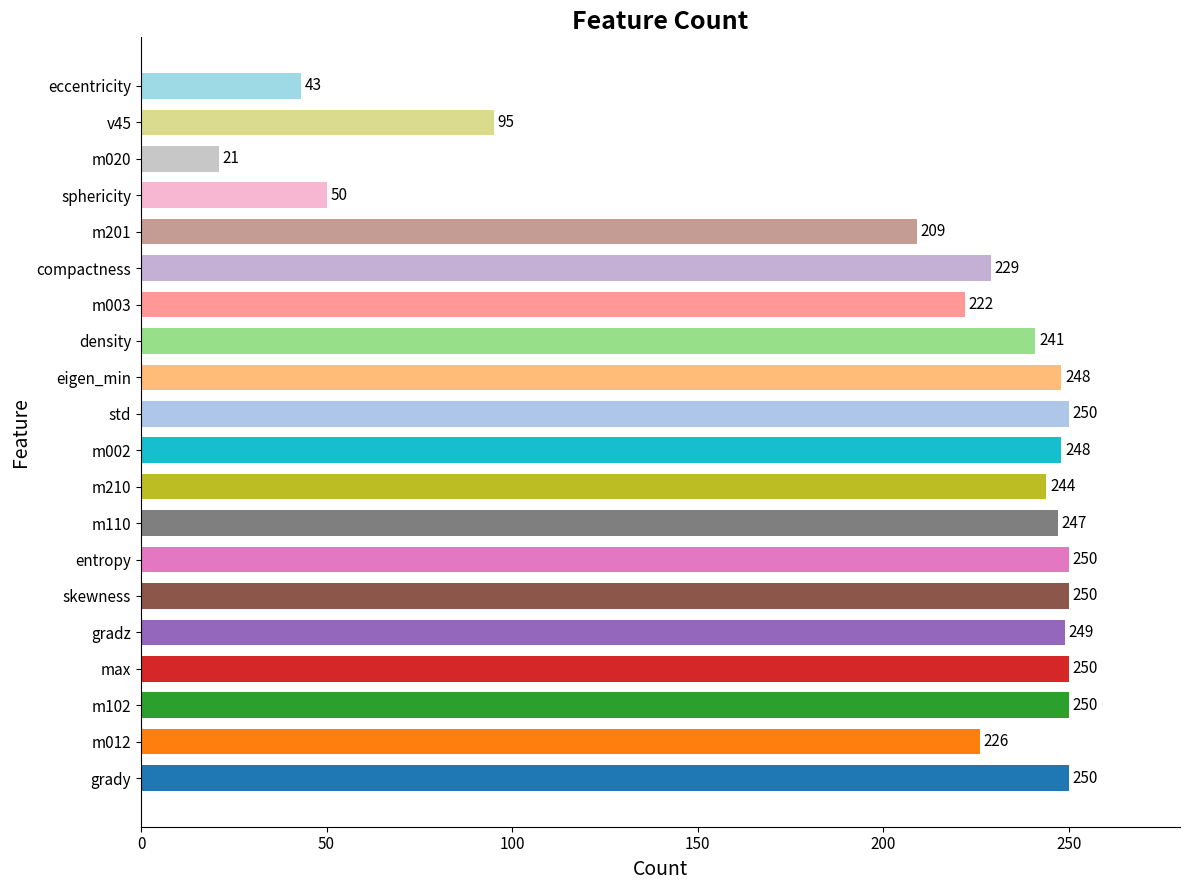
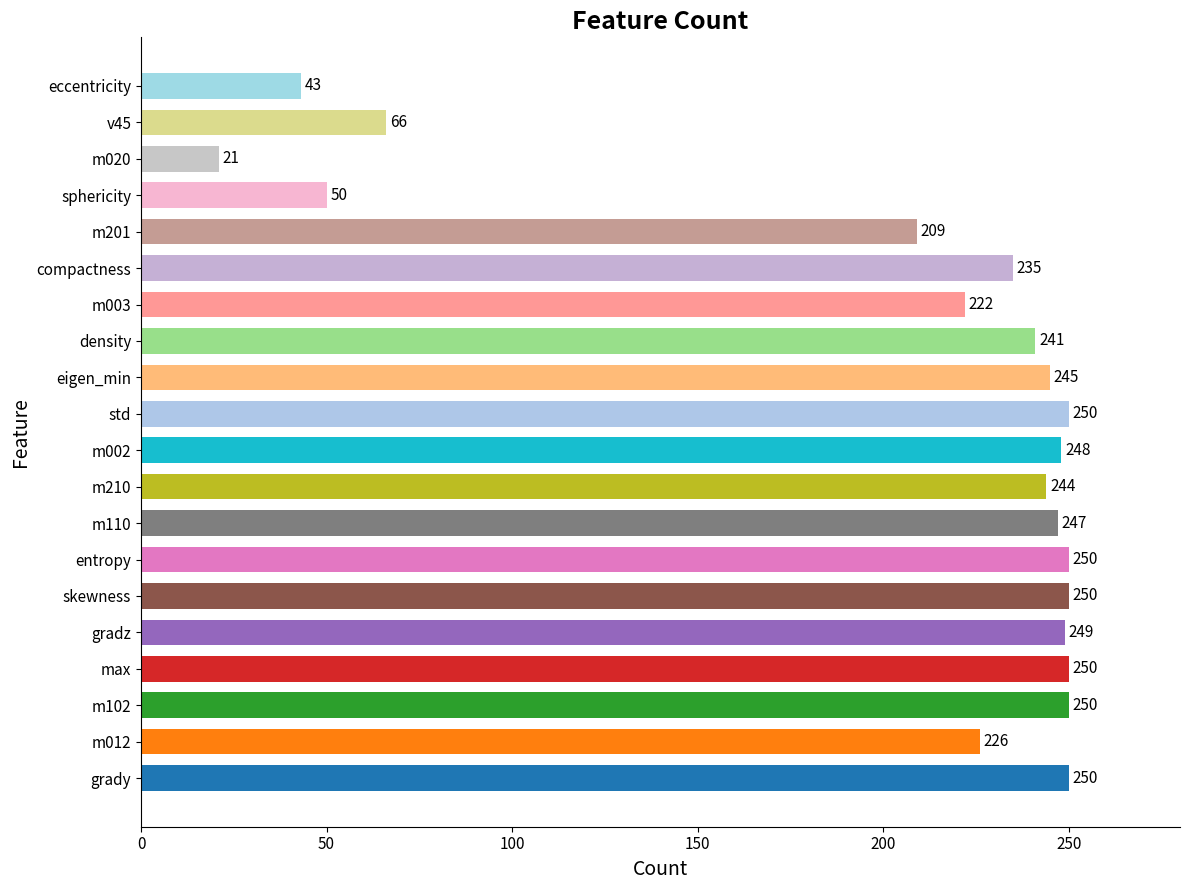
v45: 95 -> 66
compactness: 229 -> 235
eigen_min: 248 -> 245
